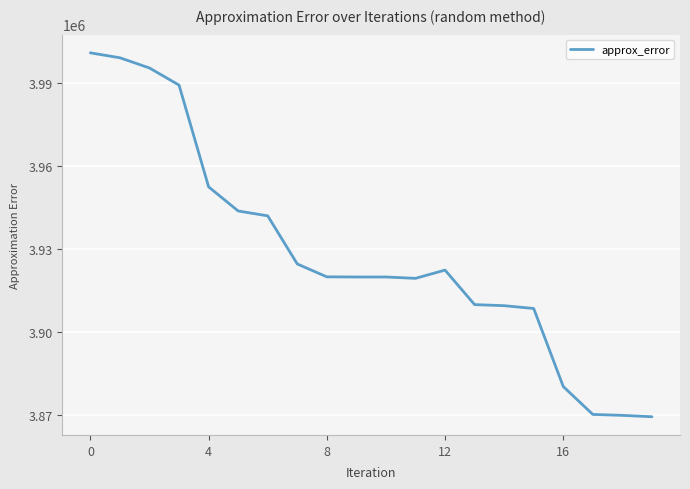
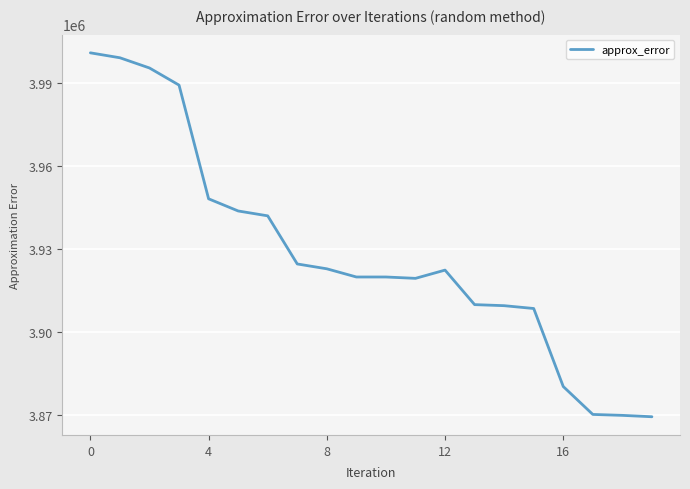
4: 3952000 -> 3948000
8: 3920000 -> 3923000
